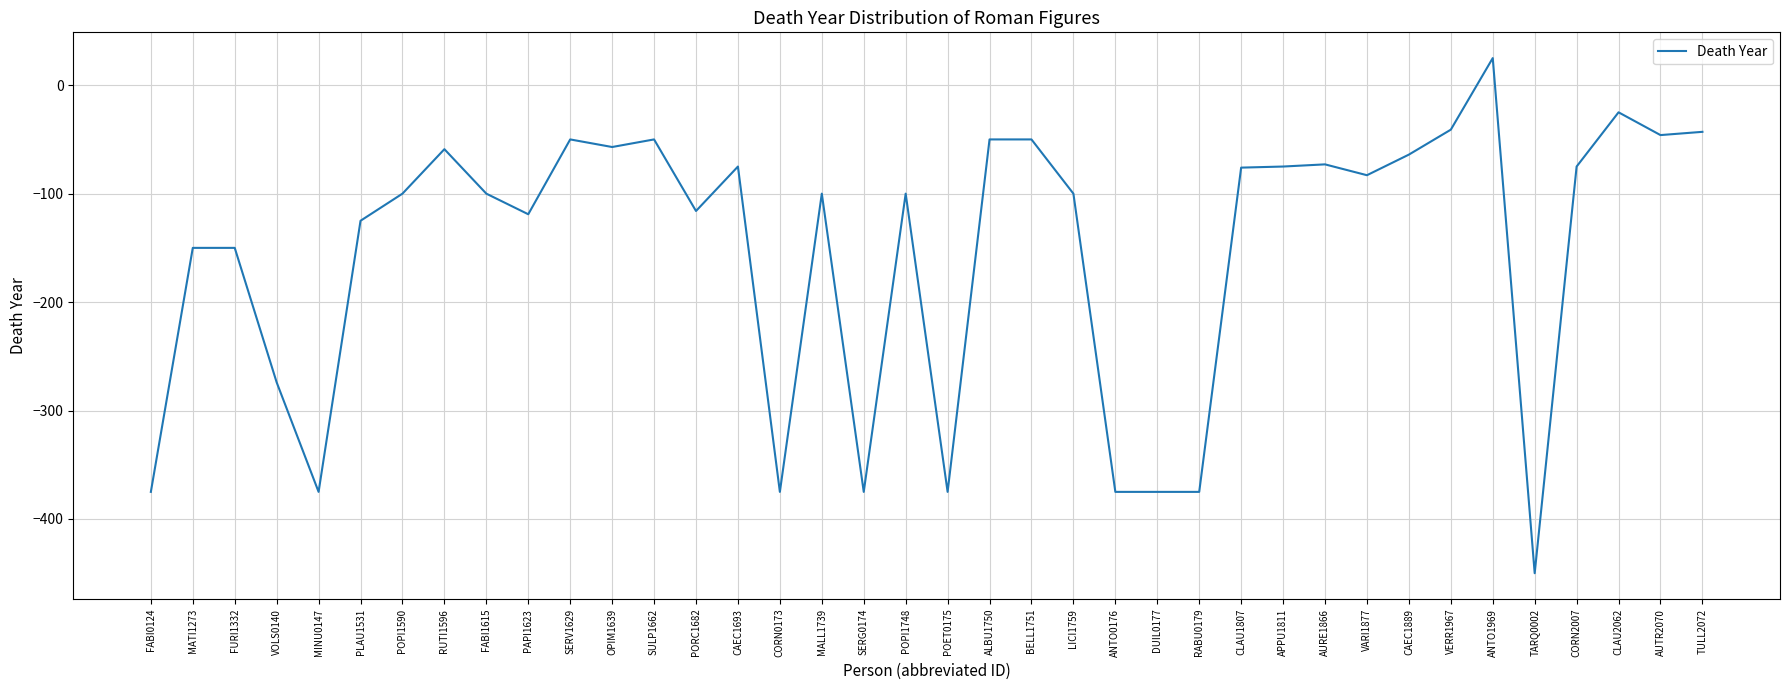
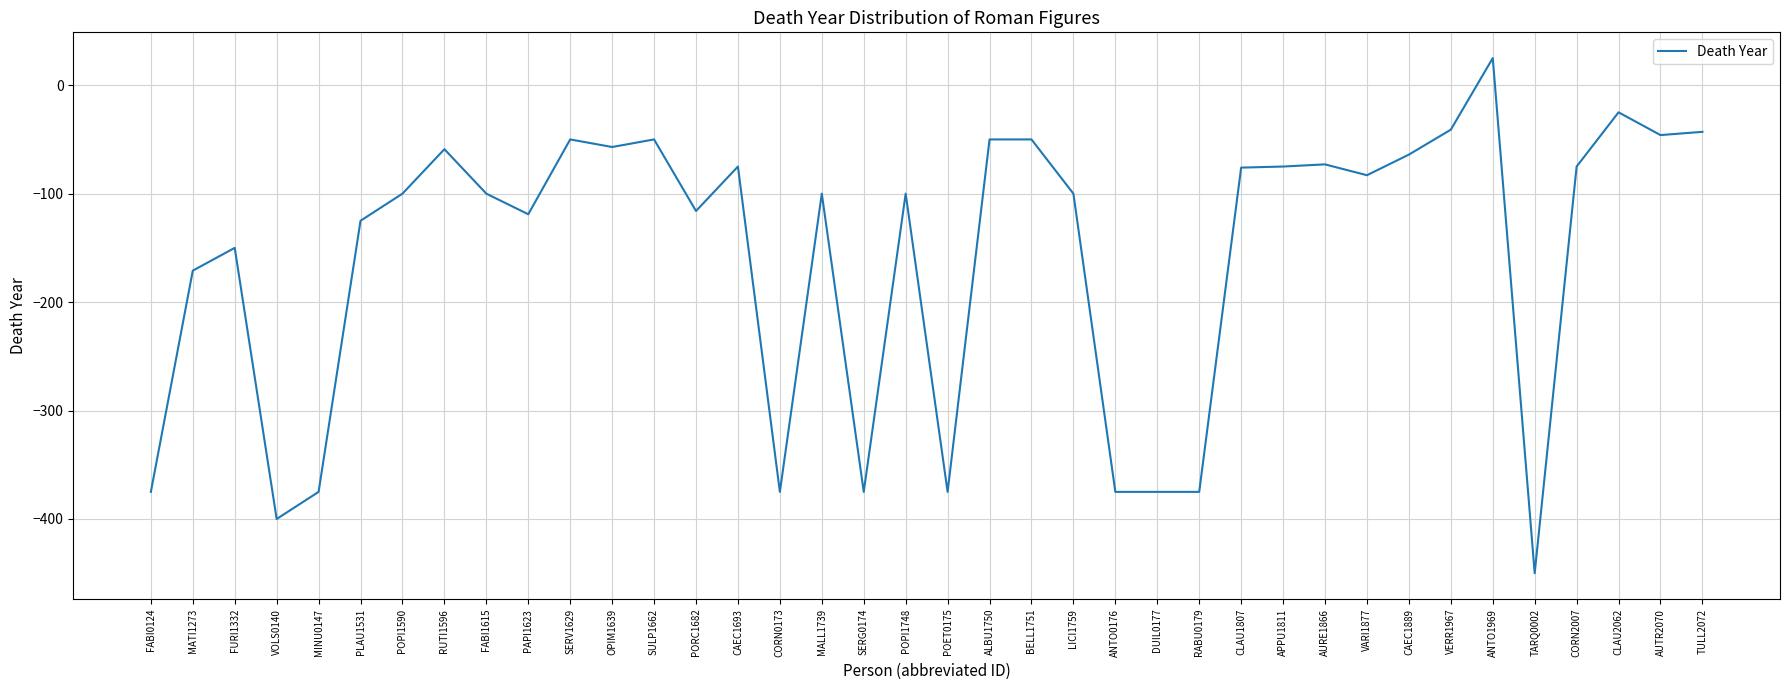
MATI1273: -150 -> -171
VOLS0140: -274 -> -400
